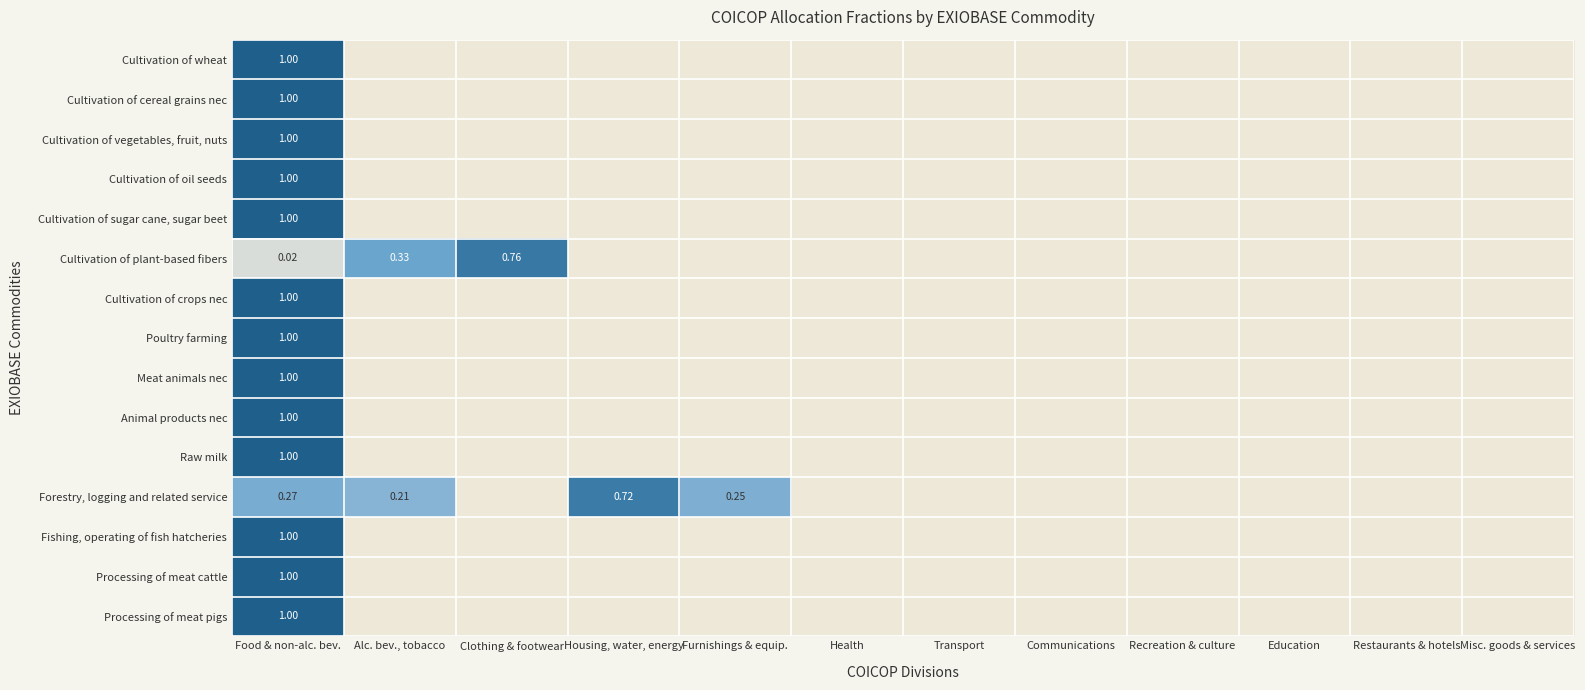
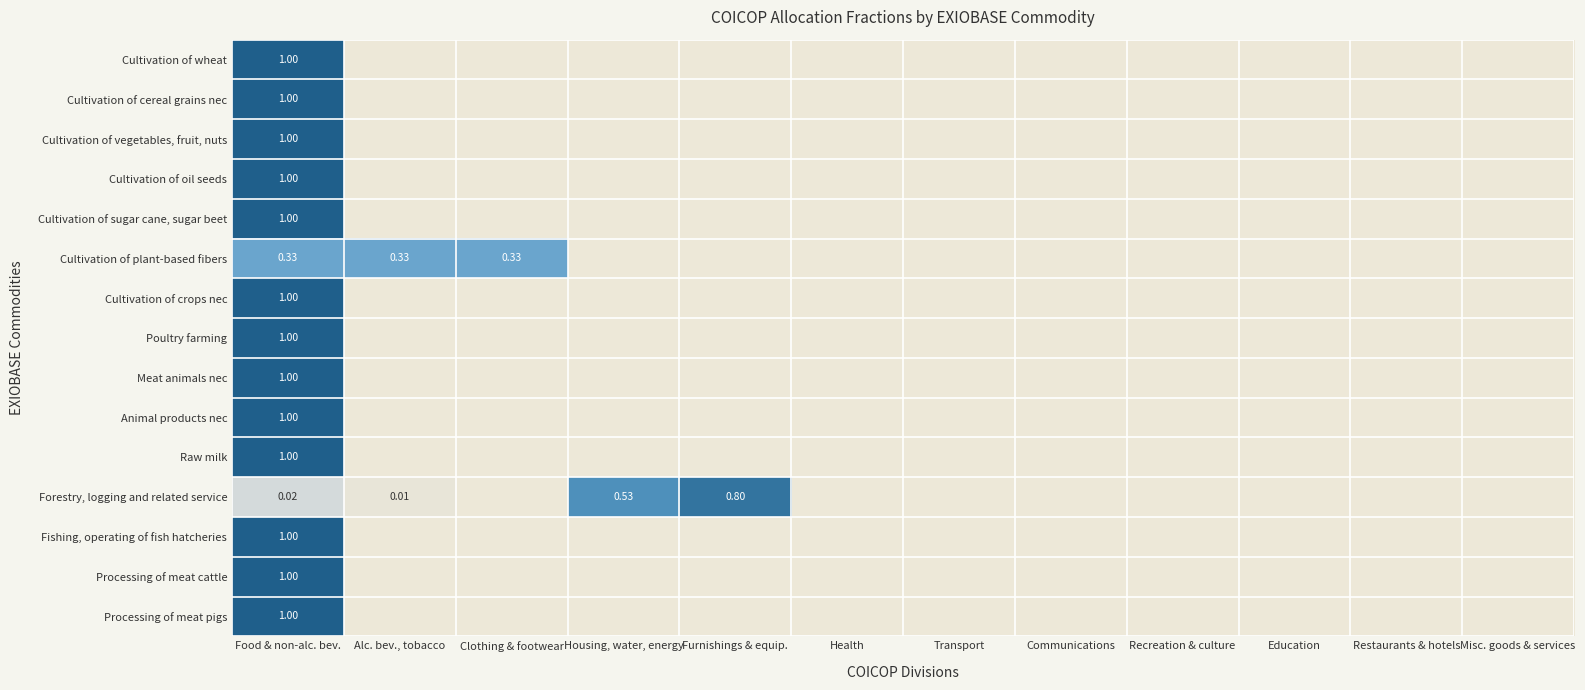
Cultivation of plant-based fibers, Food & non-alc. bev.: 0.02 -> 0.33
Cultivation of plant-based fibers, Clothing & footwear: 0.76 -> 0.33
Forestry, logging and related service, Food & non-alc. bev.: 0.27 -> 0.02
Forestry, logging and related service, Alc. bev., tobacco: 0.21 -> 0.01
Forestry, logging and related service, Housing, water, energy: 0.72 -> 0.53
Forestry, logging and related service, Furnishings & equip.: 0.25 -> 0.80
